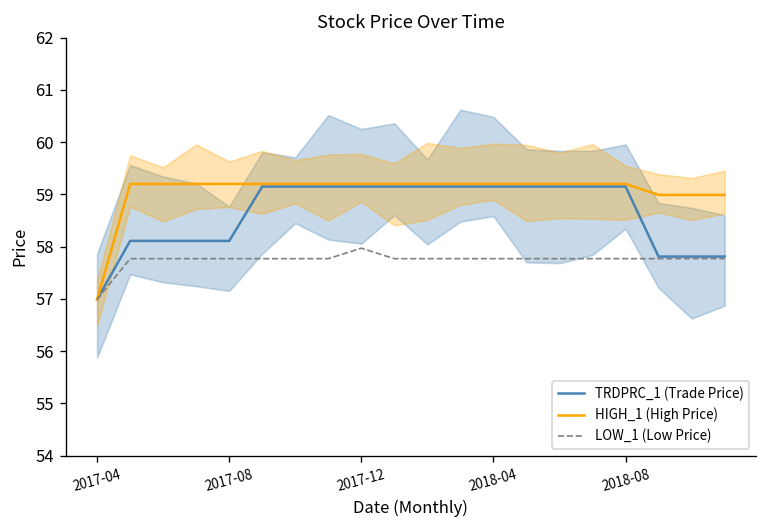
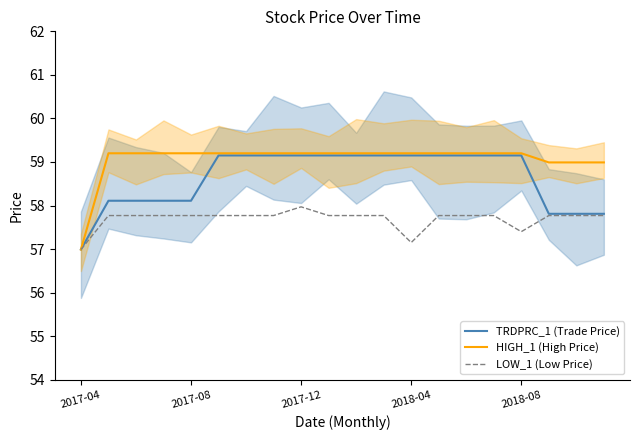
LOW_1 (Low Price), 2018-04: 57.8 -> 57.2
LOW_1 (Low Price), 2018-08: 57.8 -> 57.4
